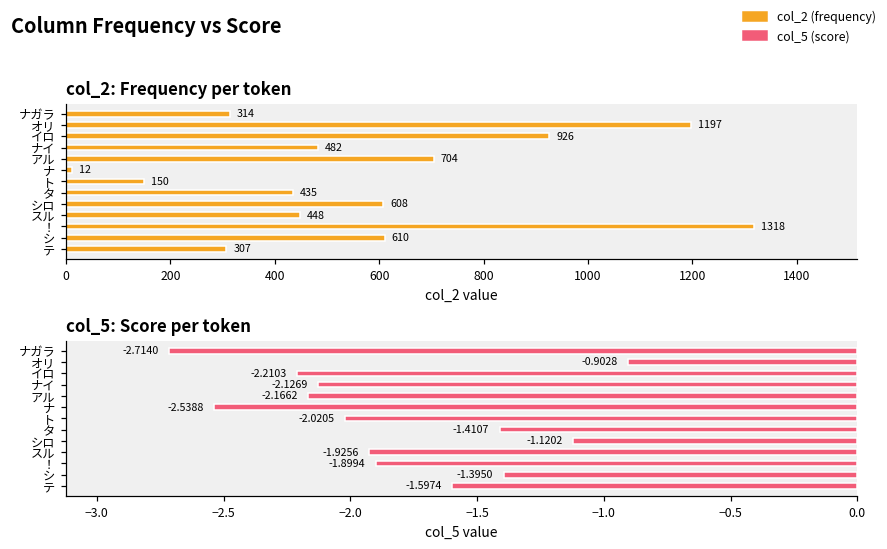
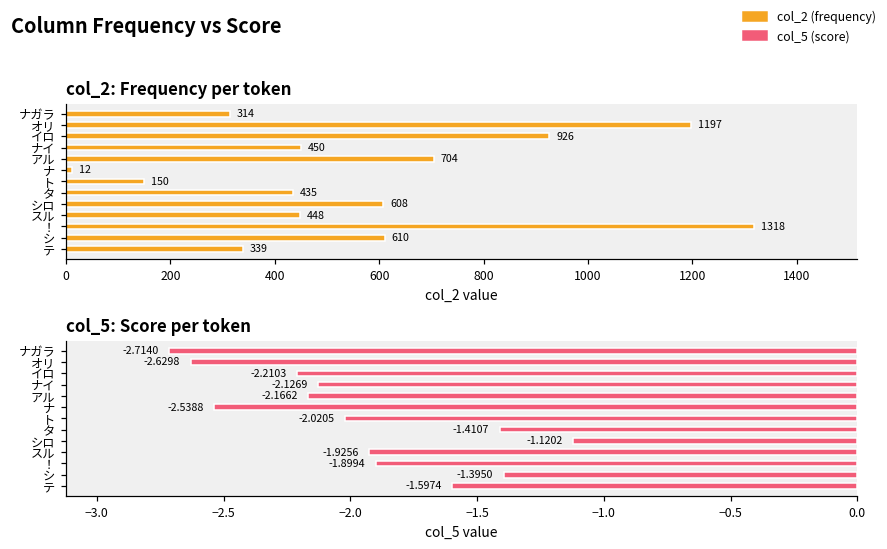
col_2: Frequency per token, ナイ: 482 -> 450
col_2: Frequency per token, テ: 307 -> 339
col_5: Score per token, オリ: -0.9028 -> -2.6298
